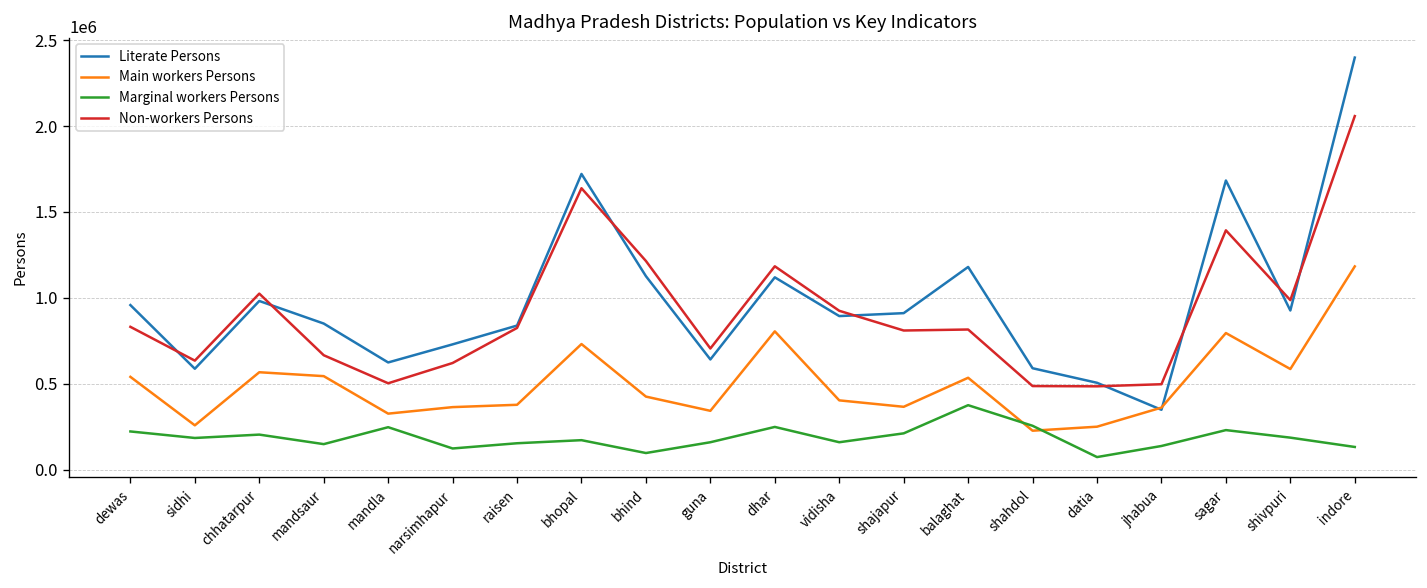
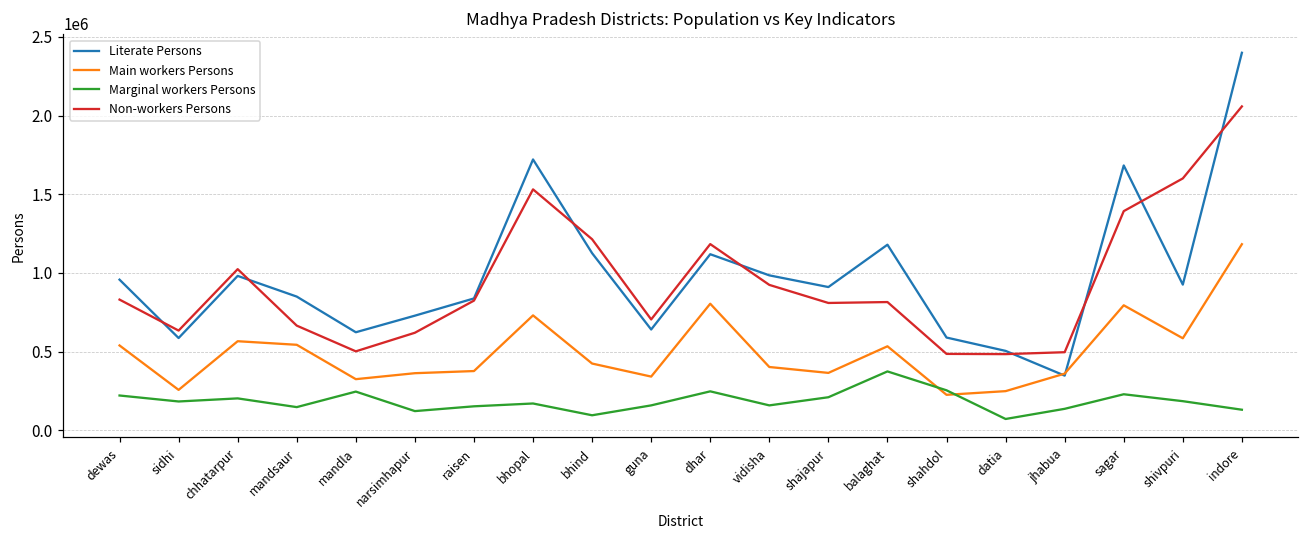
Non-workers Persons, bhopal: 1640000 -> 1530000
Literate Persons, vidisha: 890000 -> 990000
Non-workers Persons, shivpuri: 990000 -> 1600000
